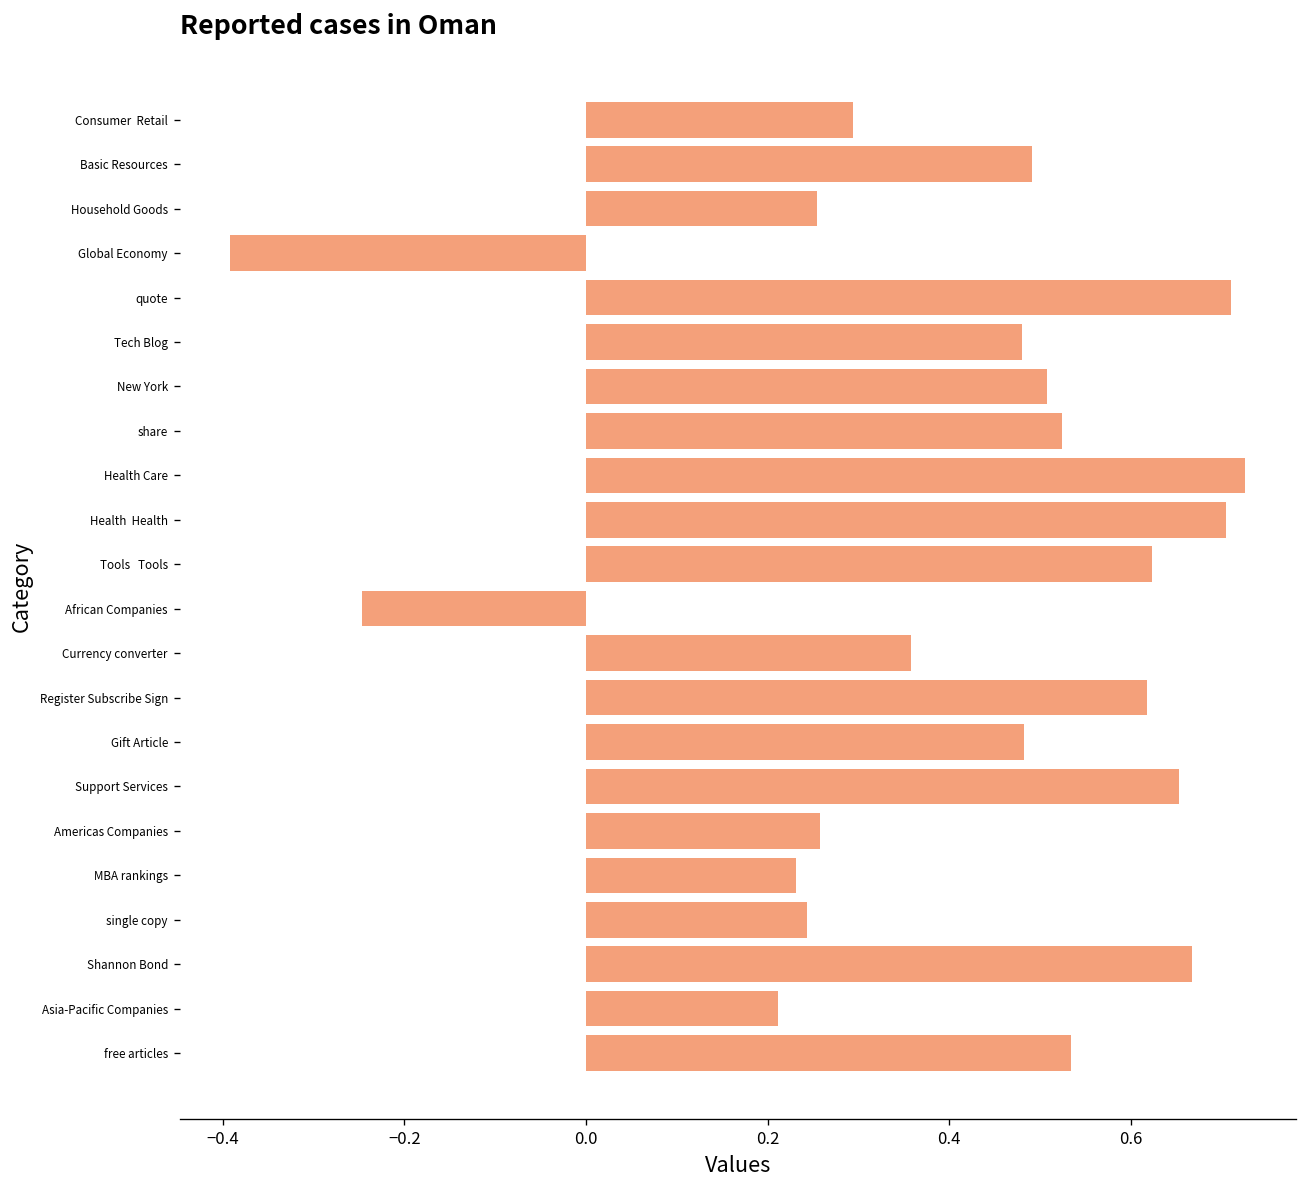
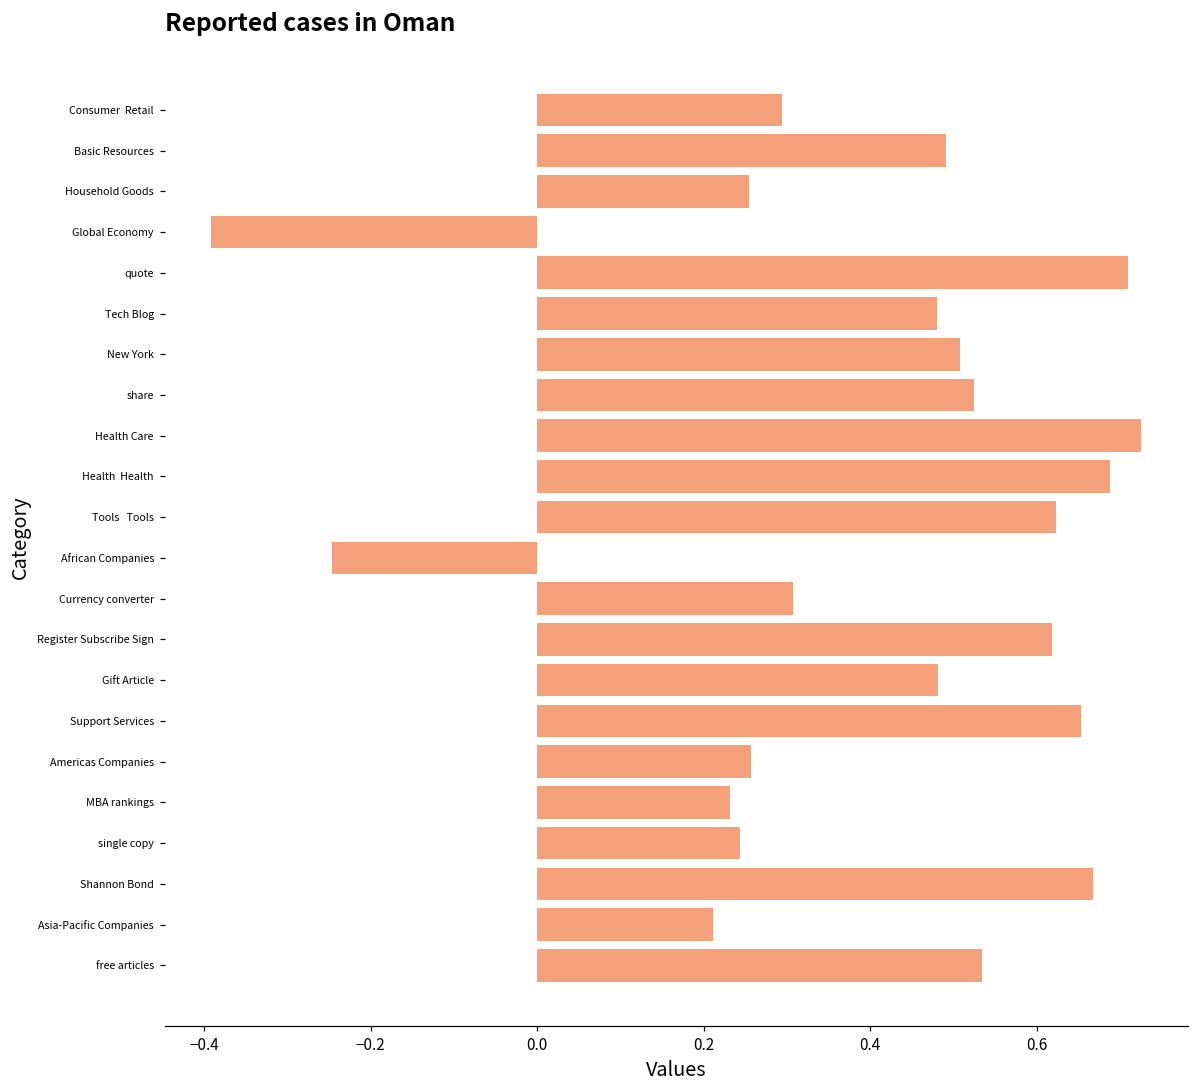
Health Health: 0.71 -> 0.69
Currency converter: 0.36 -> 0.31
